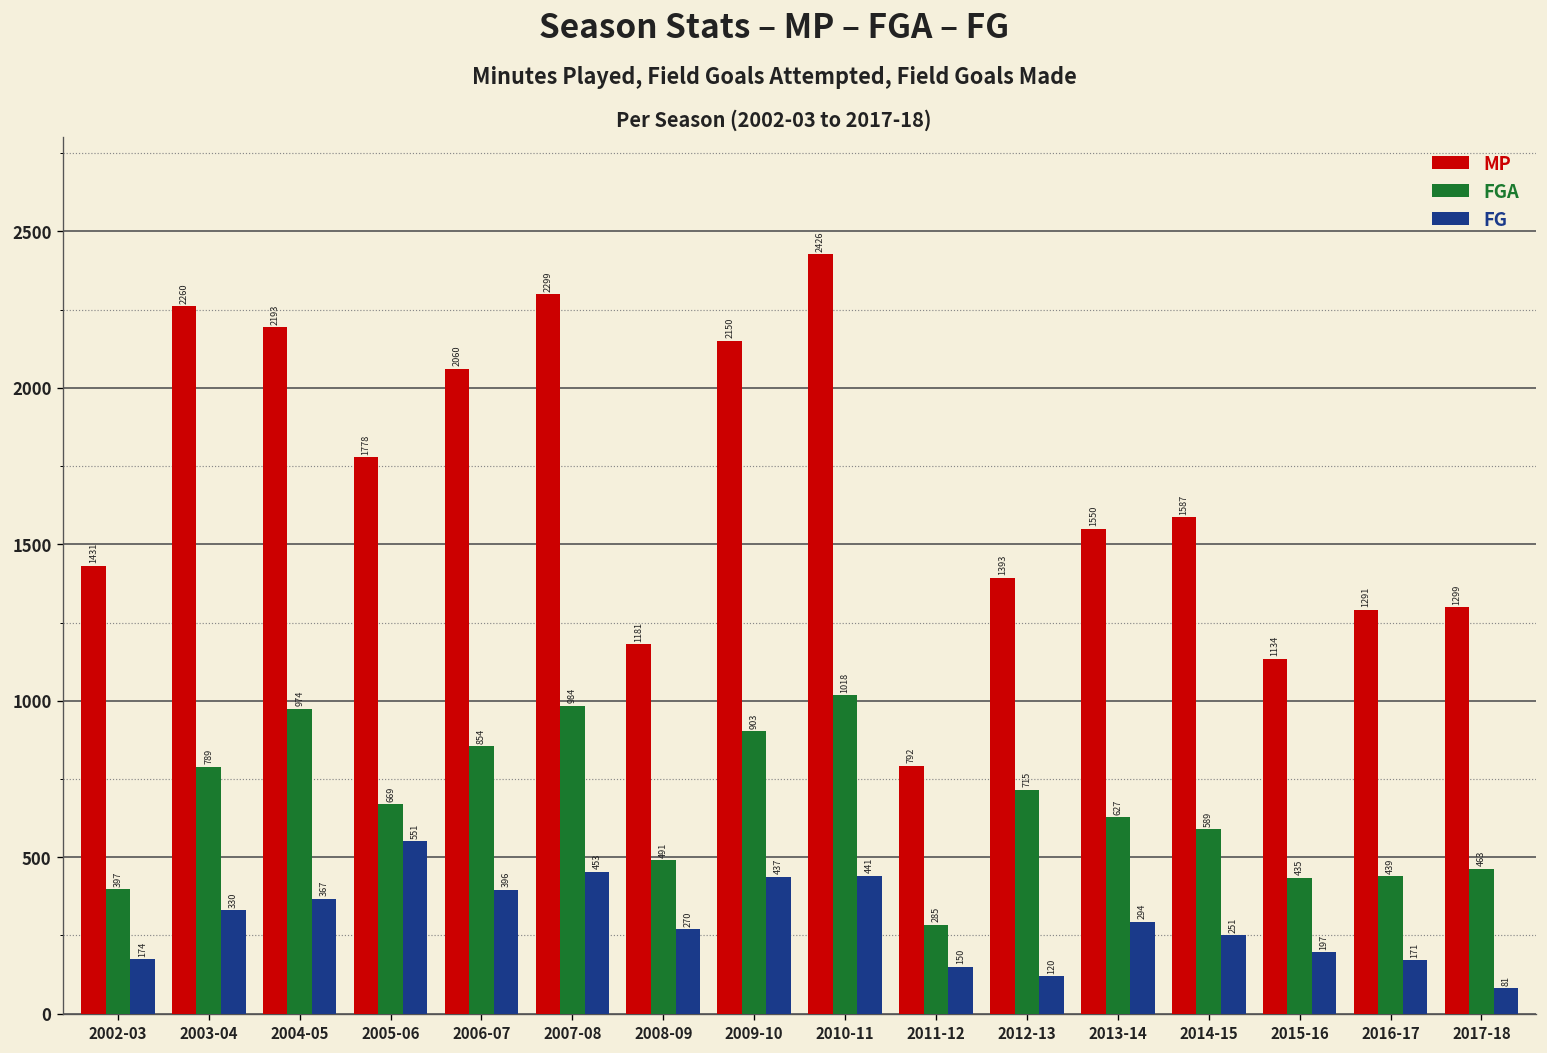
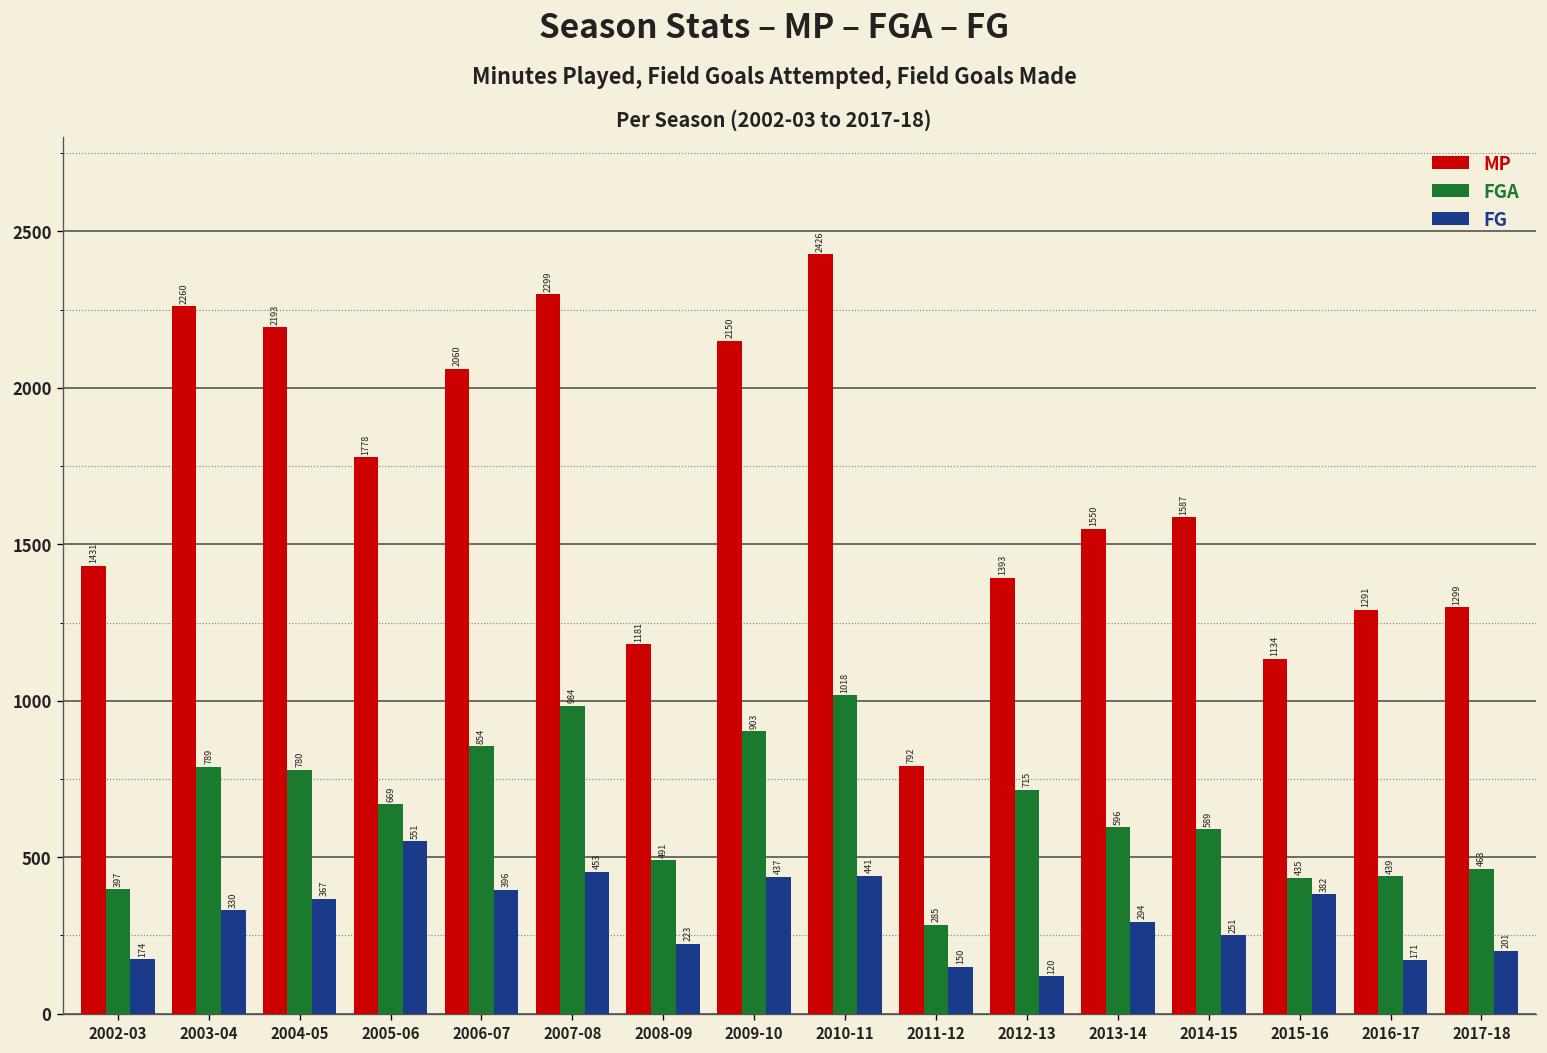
FGA, 2004-05: 974 -> 780
FG, 2008-09: 270 -> 223
FGA, 2013-14: 627 -> 596
FG, 2015-16: 197 -> 382
FG, 2017-18: 81 -> 201
